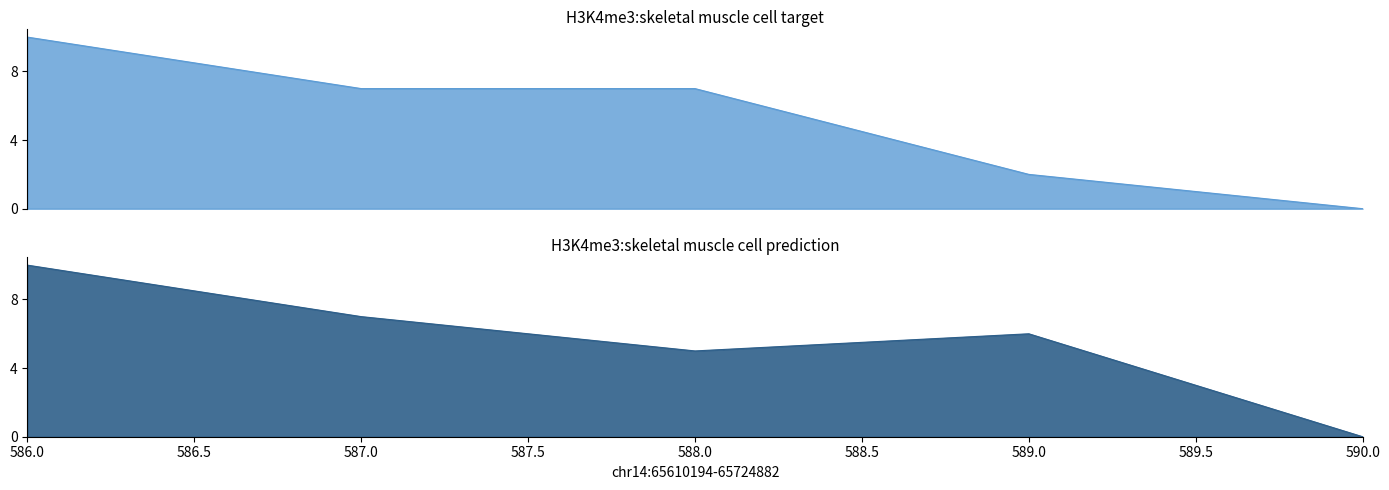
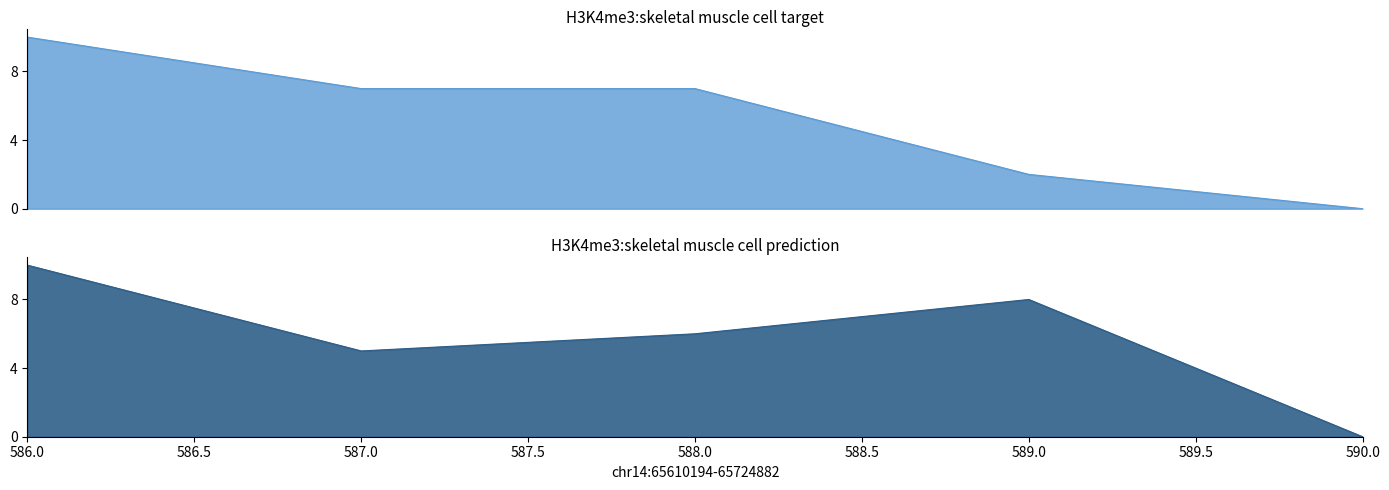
H3K4me3:skeletal muscle cell prediction, 587.0: 7 -> 5
H3K4me3:skeletal muscle cell prediction, 588.0: 5 -> 6
H3K4me3:skeletal muscle cell prediction, 589.0: 6 -> 8
